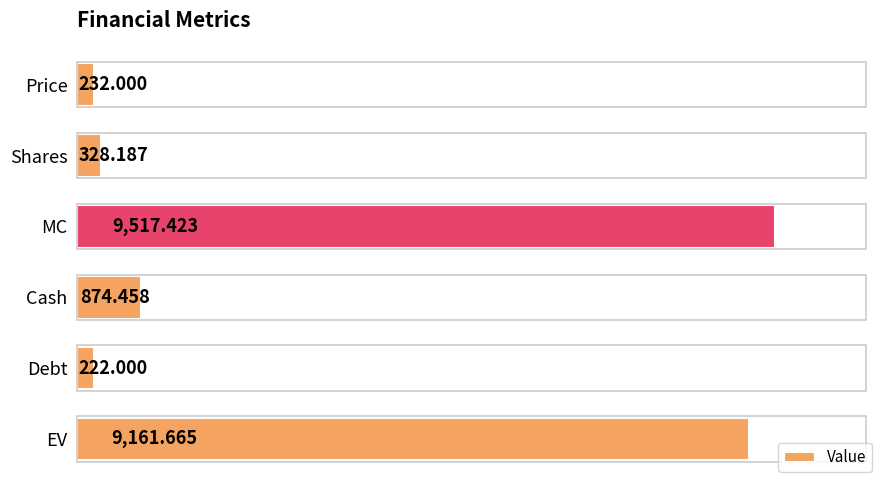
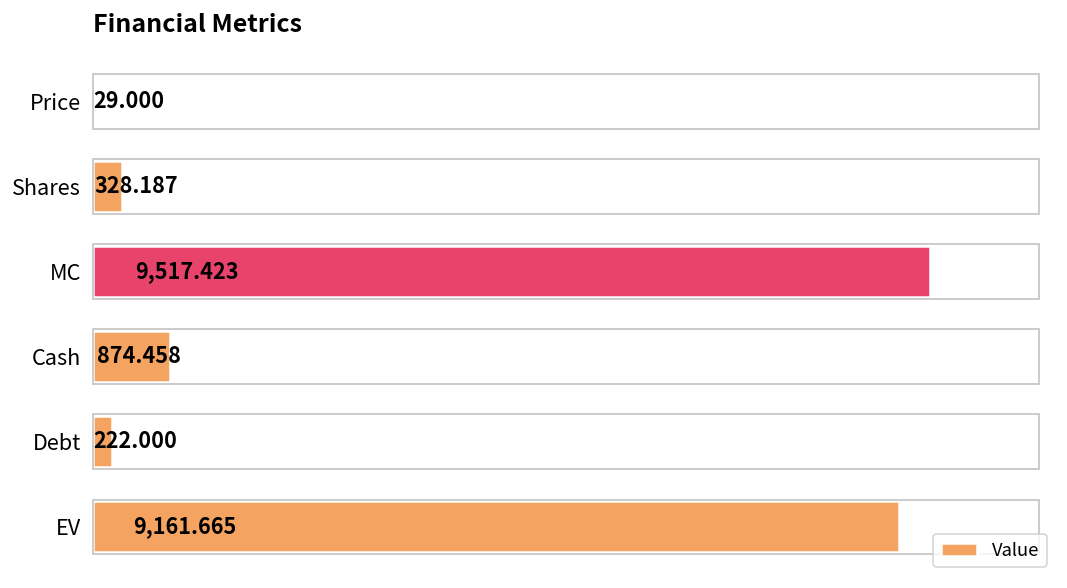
Price: 232.000 -> 29.000
